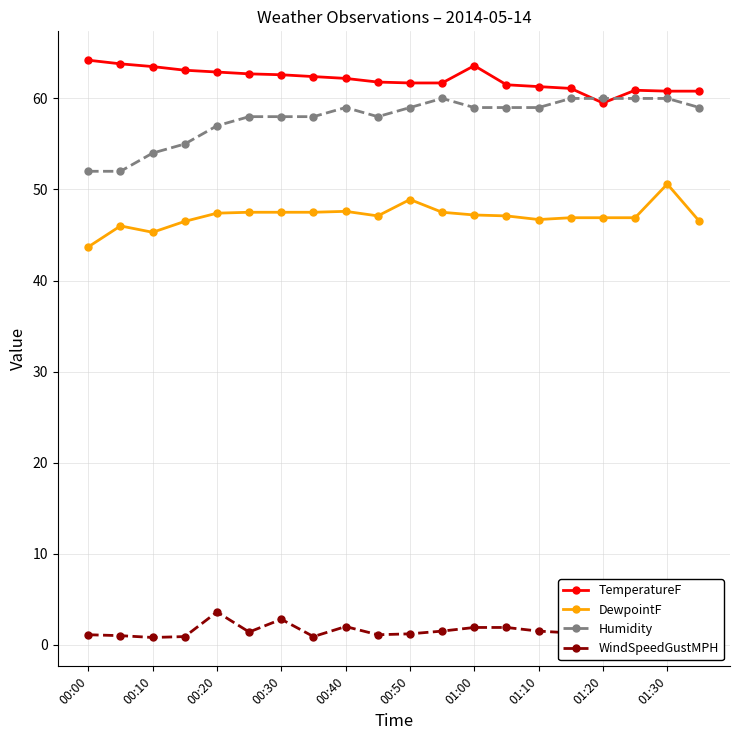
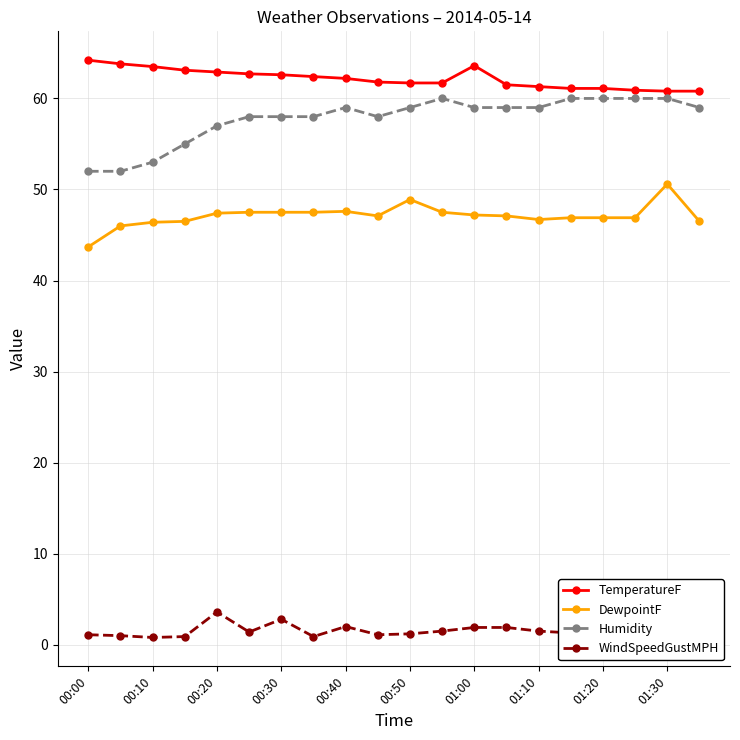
DewpointF, 00:10: 45 -> 46
Humidity, 00:10: 54 -> 53
TemperatureF, 01:20: 60 -> 61
